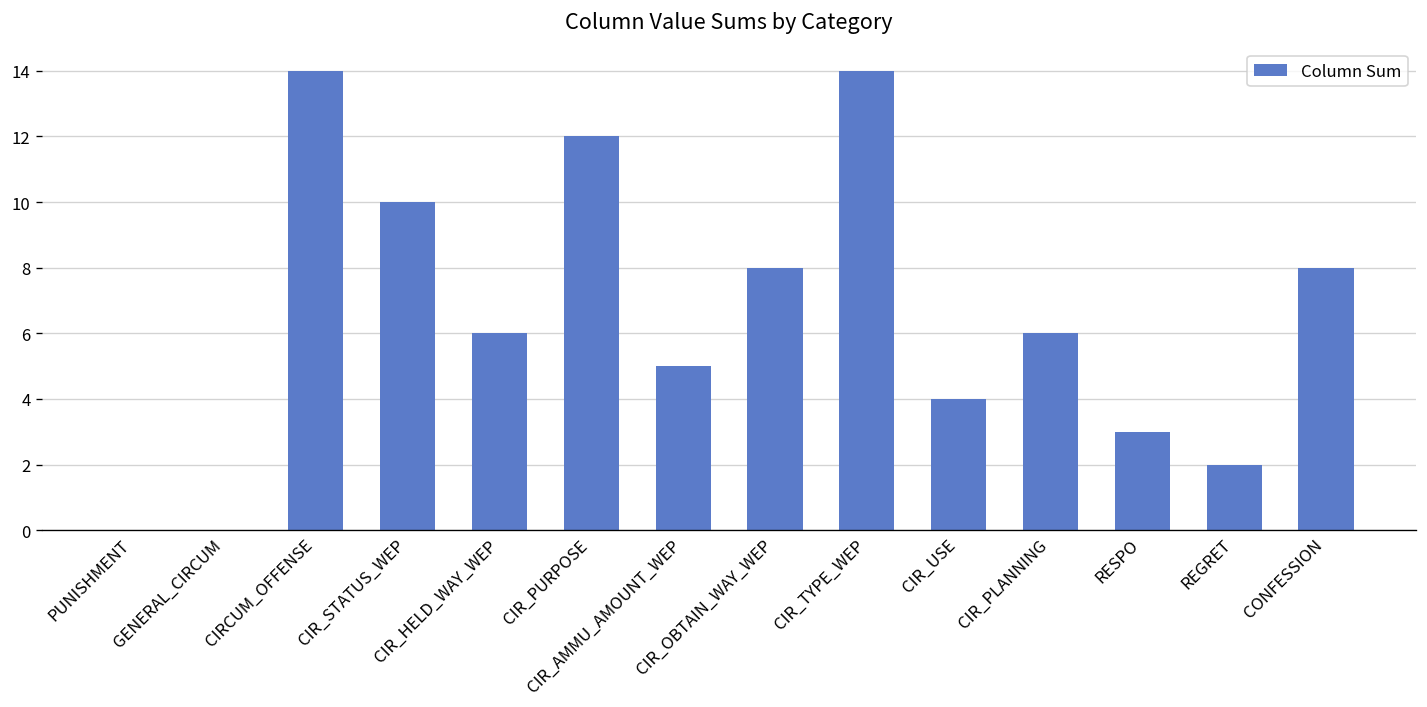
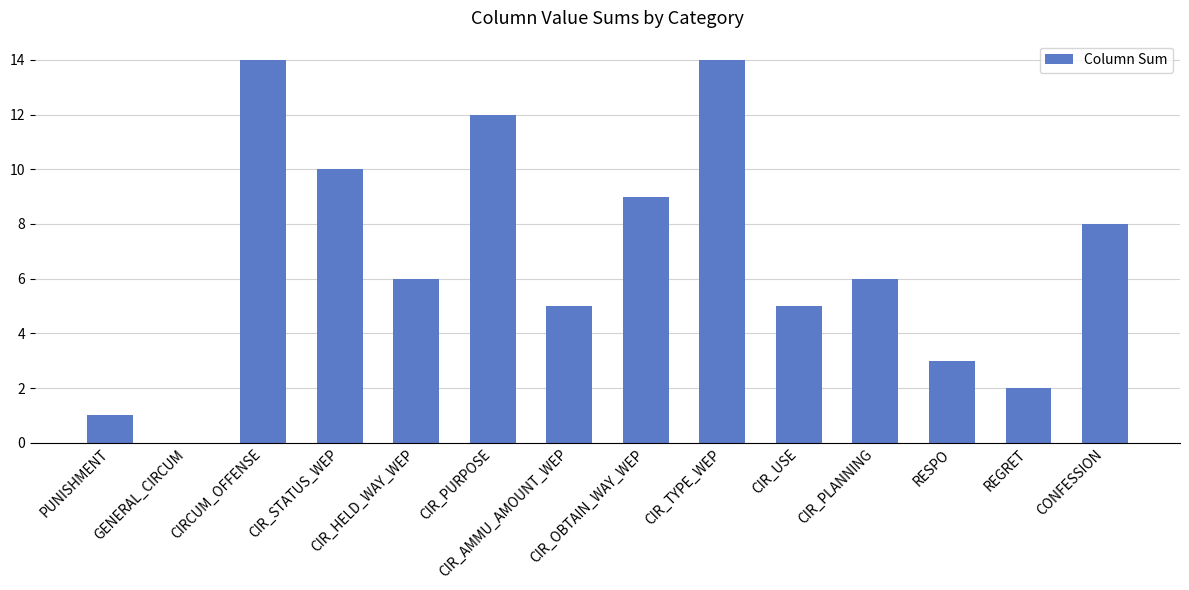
PUNISHMENT: 0 -> 1
CIR_OBTAIN_WAY_WEP: 8 -> 9
CIR_USE: 4 -> 5
